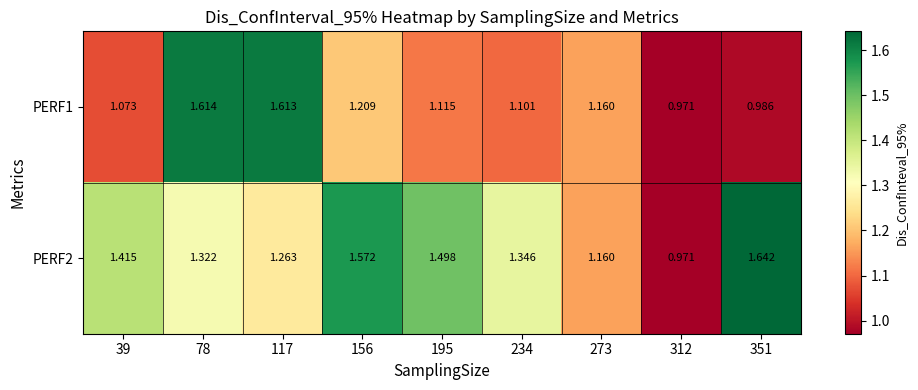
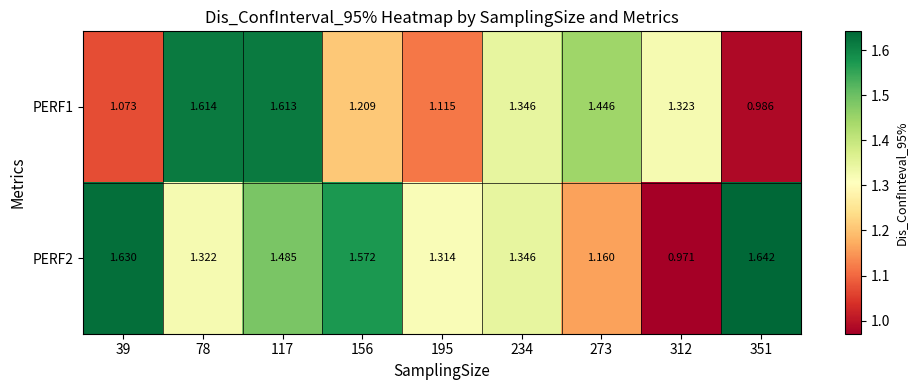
PERF1, 234: 1.101 -> 1.346
PERF1, 273: 1.160 -> 1.446
PERF1, 312: 0.971 -> 1.323
PERF2, 39: 1.415 -> 1.630
PERF2, 117: 1.263 -> 1.485
PERF2, 195: 1.498 -> 1.314
